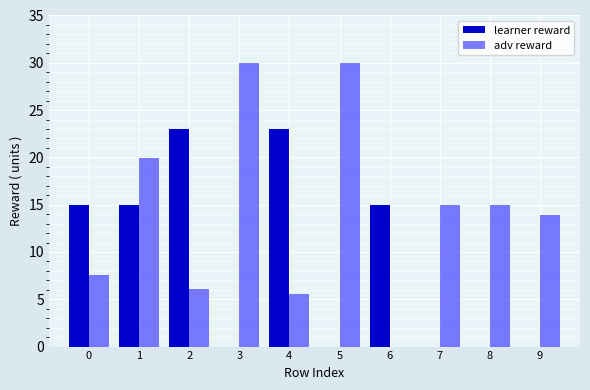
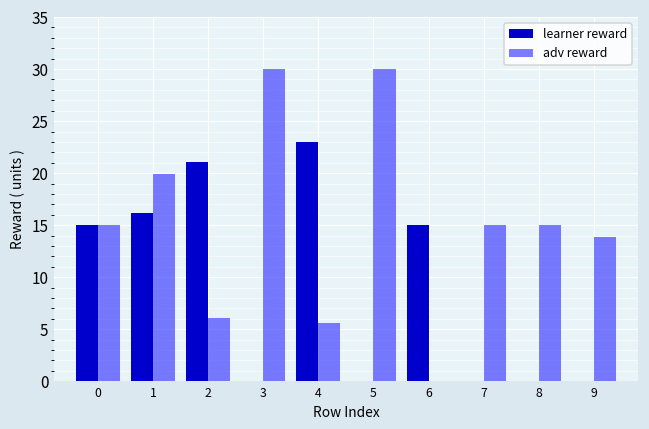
adv reward, 0: 8 -> 15
learner reward, 1: 15 -> 16
learner reward, 2: 23 -> 21
